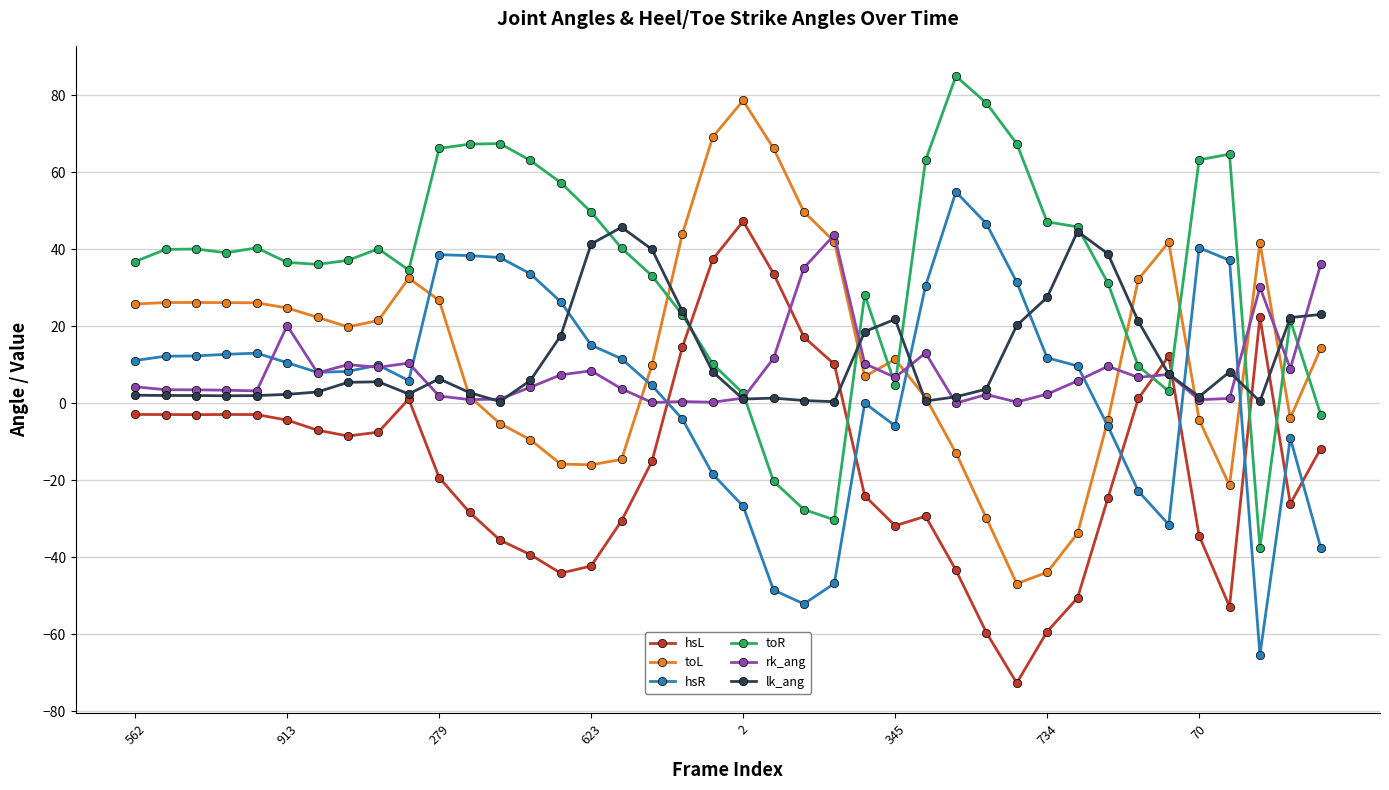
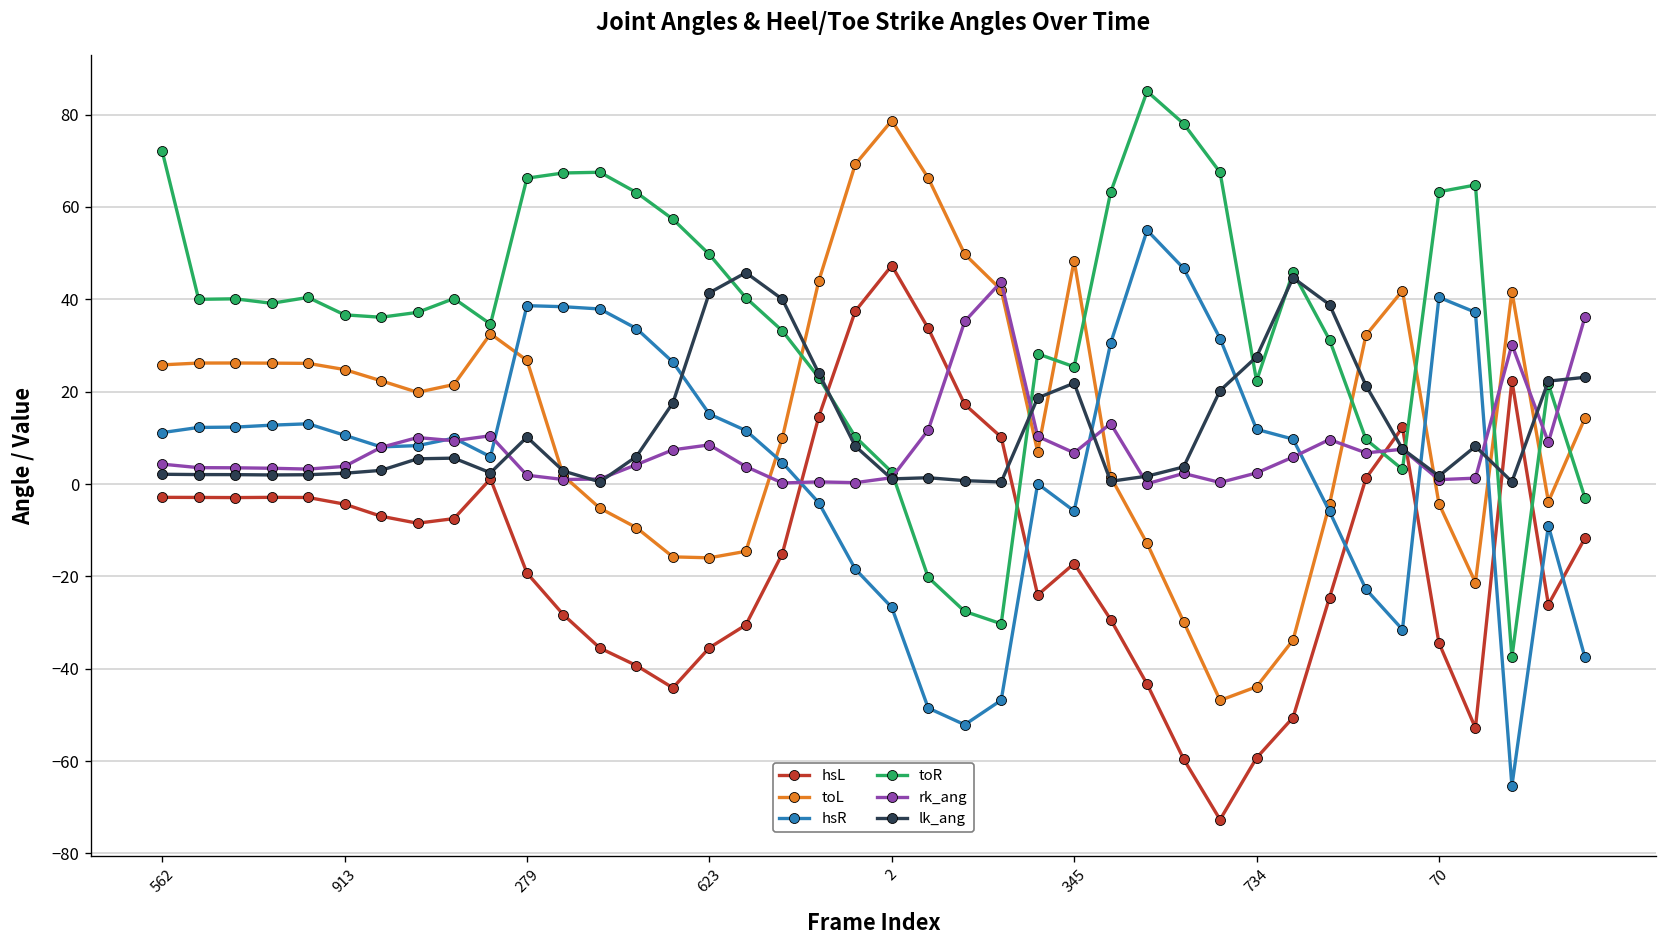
toR, 562: 37 -> 72
rk_ang, 913: 20 -> 4
lk_ang, 279: 6 -> 10
hsL, 623: -42 -> -35
hsL, 345: -32 -> -17
toL, 345: 11 -> 48
toR, 345: 5 -> 25
toR, 734: 47 -> 22
